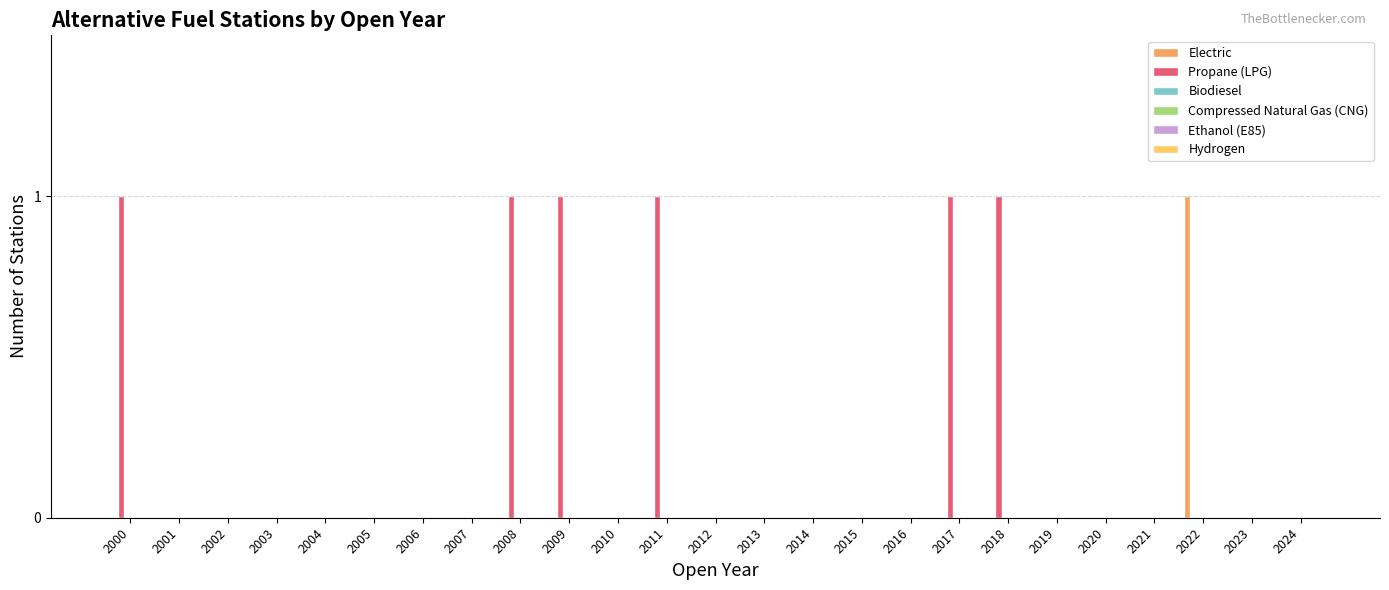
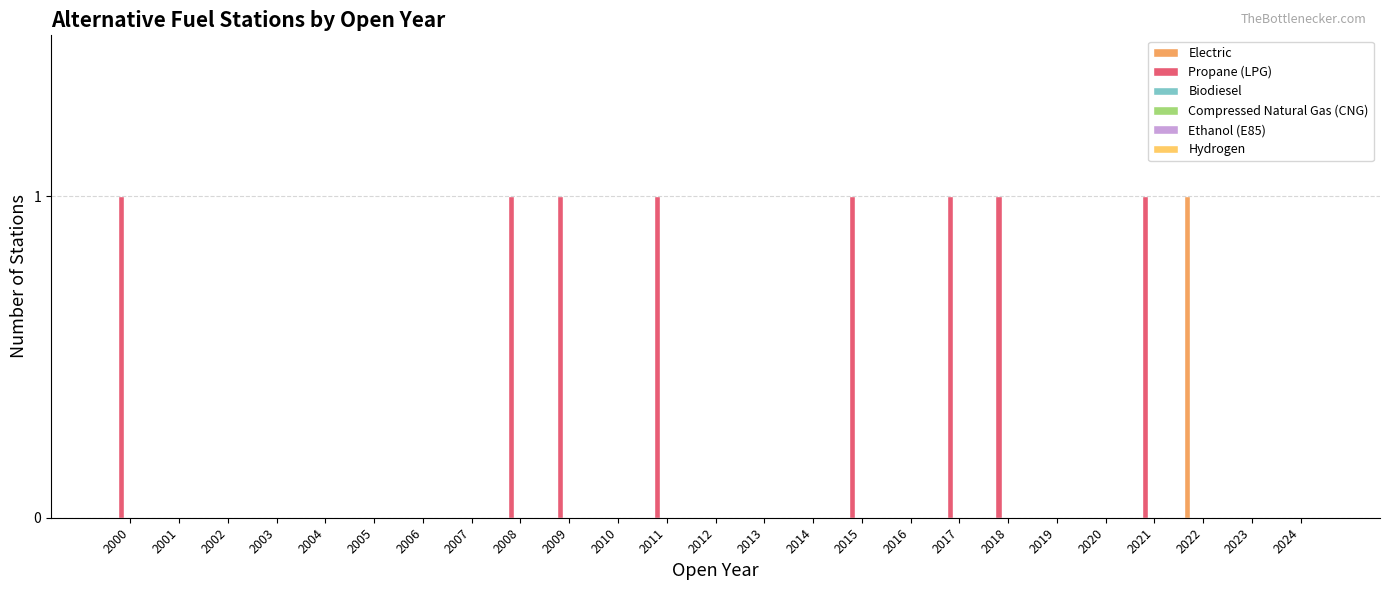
Propane (LPG), 2015: 0 -> 1
Propane (LPG), 2021: 0 -> 1
